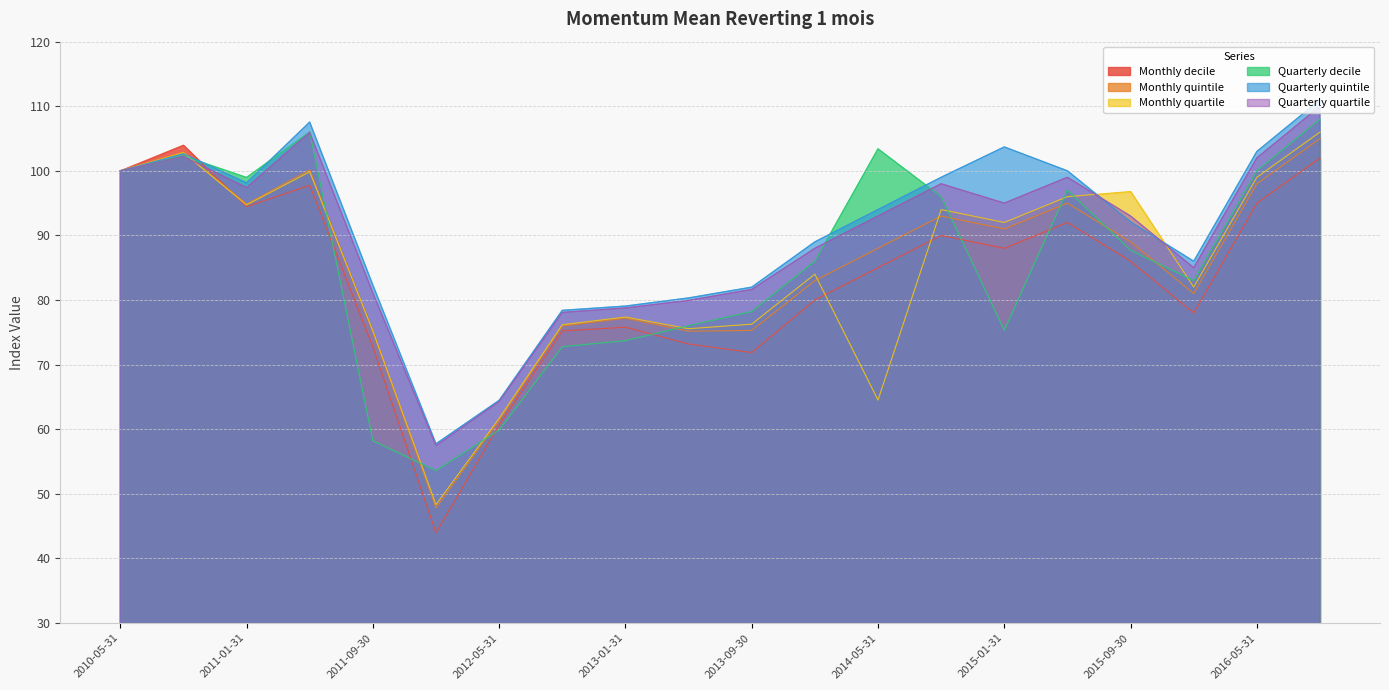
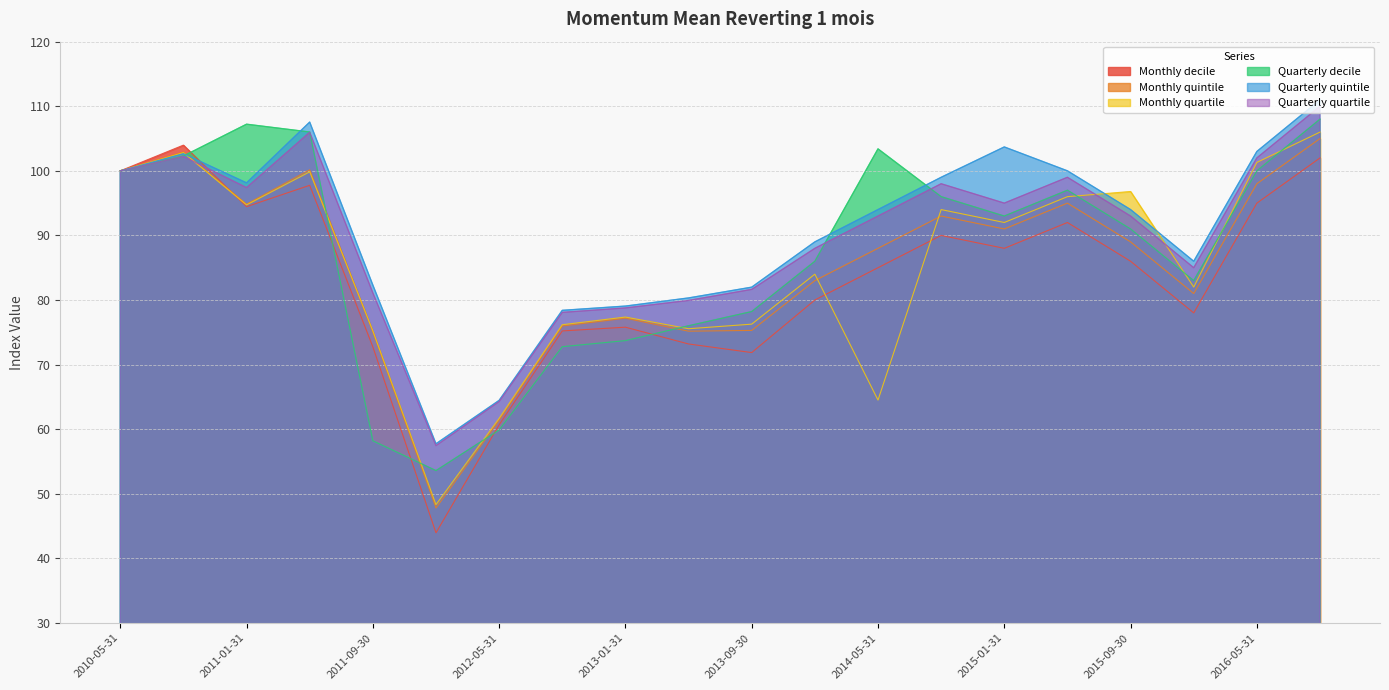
Quarterly decile, 2011-01-31: 99 -> 107
Quarterly decile, 2015-01-31: 75 -> 93
Quarterly decile, 2015-09-30: 88 -> 91
Quarterly quintile, 2015-09-30: 92 -> 94
Monthly quartile, 2016-05-31: 99 -> 101
